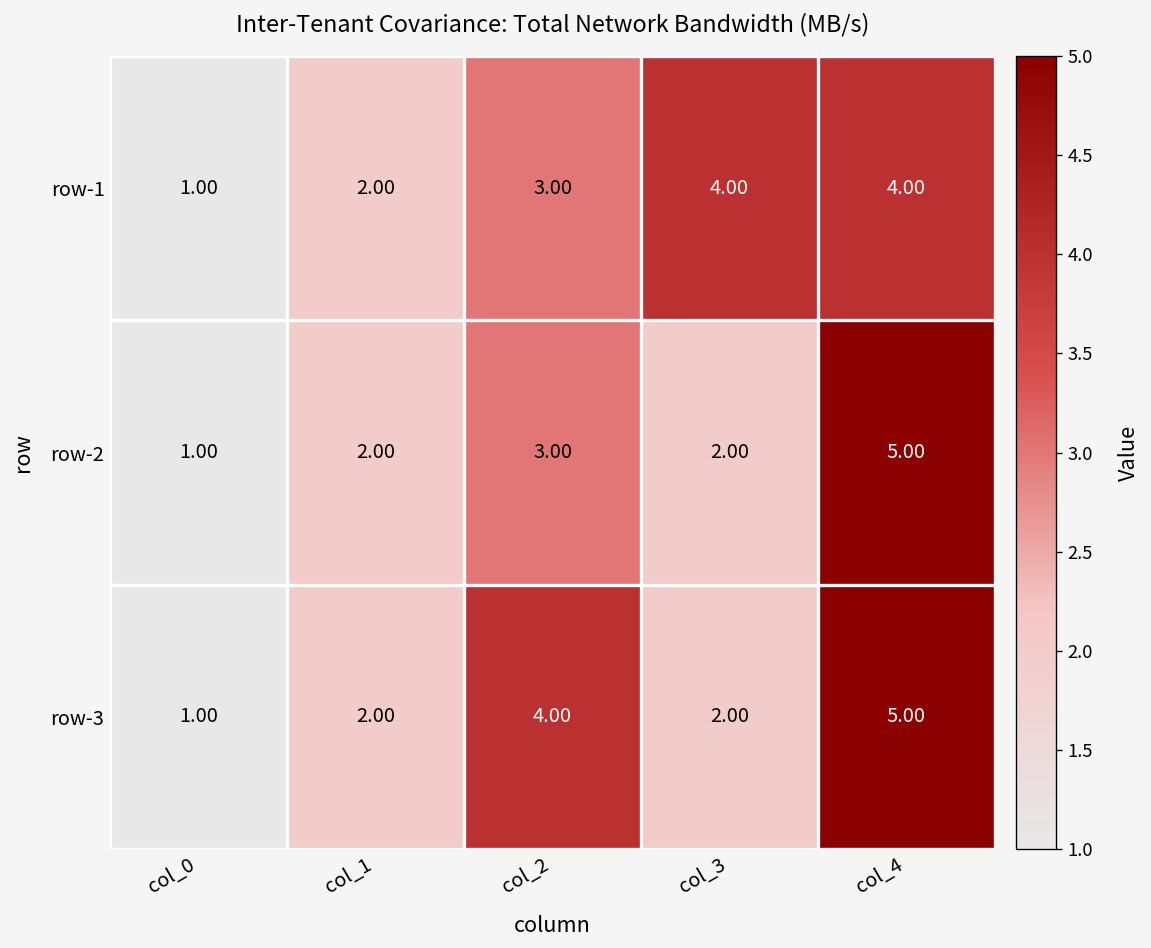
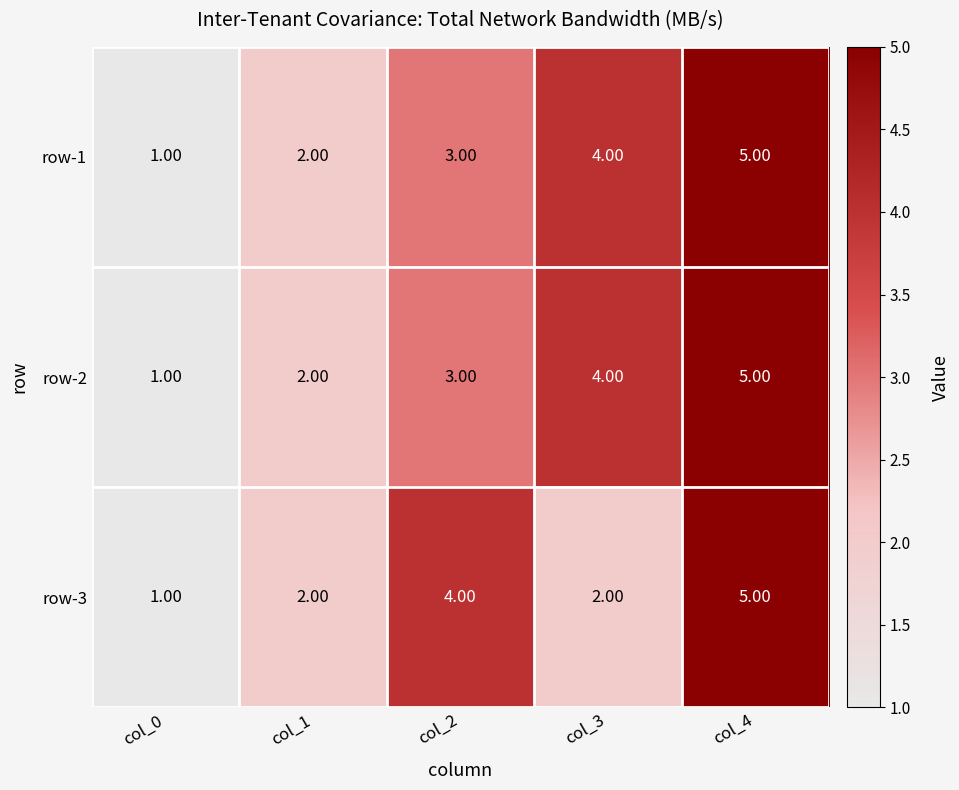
row-1, col_4: 4.00 -> 5.00
row-2, col_3: 2.00 -> 4.00
